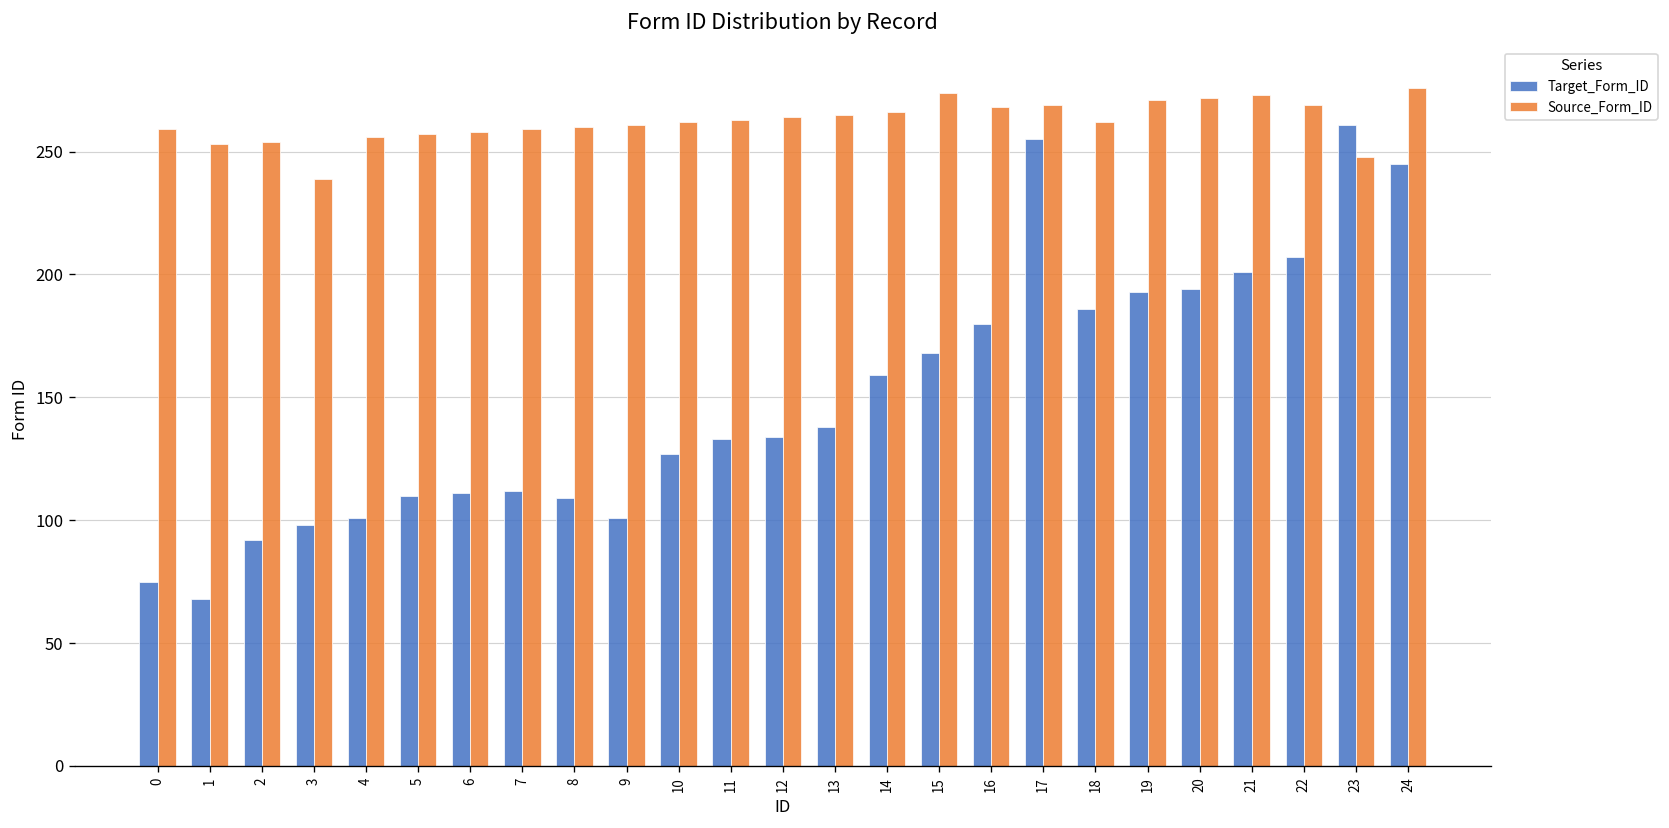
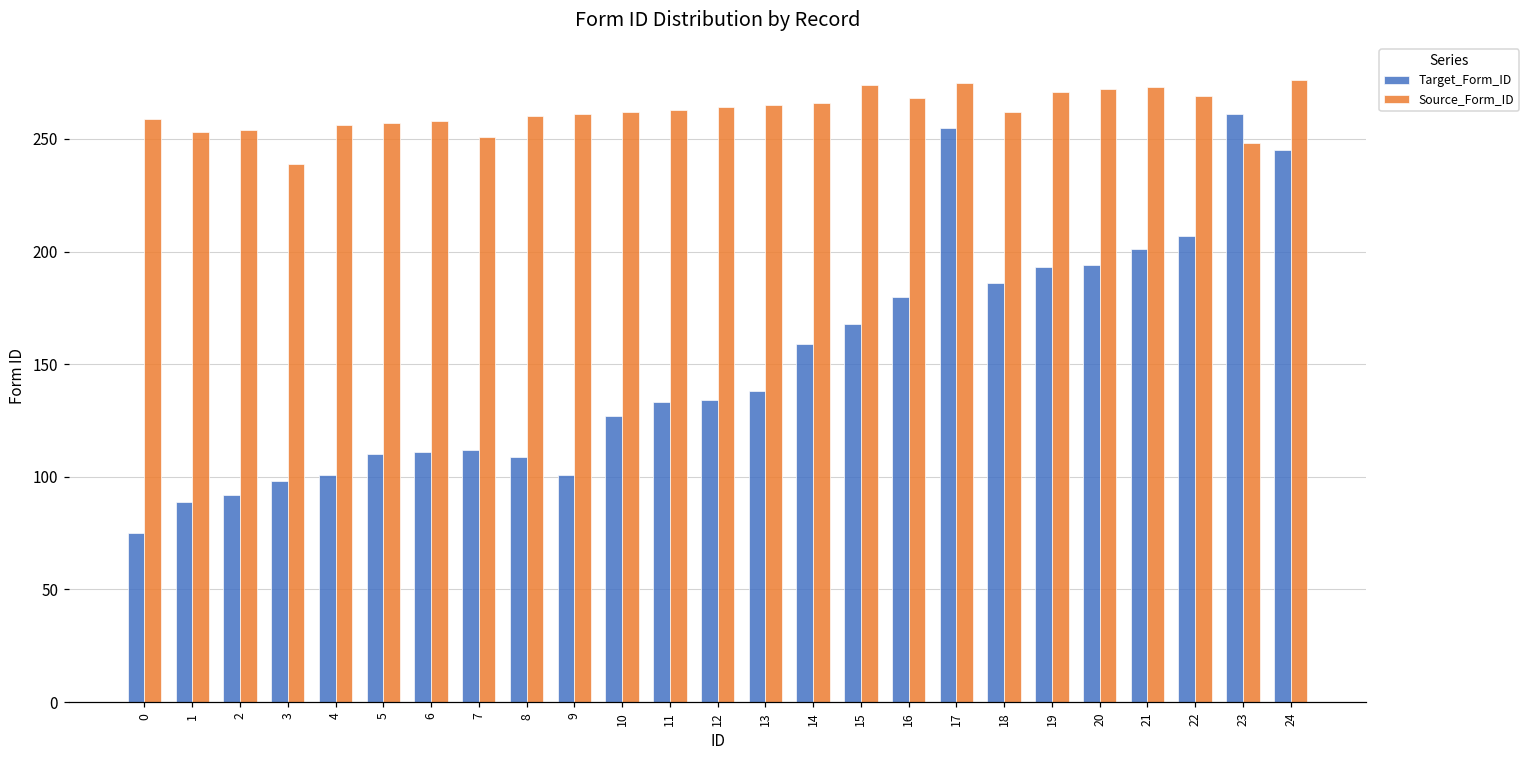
Target_Form_ID, 1: 68 -> 89
Source_Form_ID, 7: 259 -> 251
Source_Form_ID, 17: 269 -> 275
